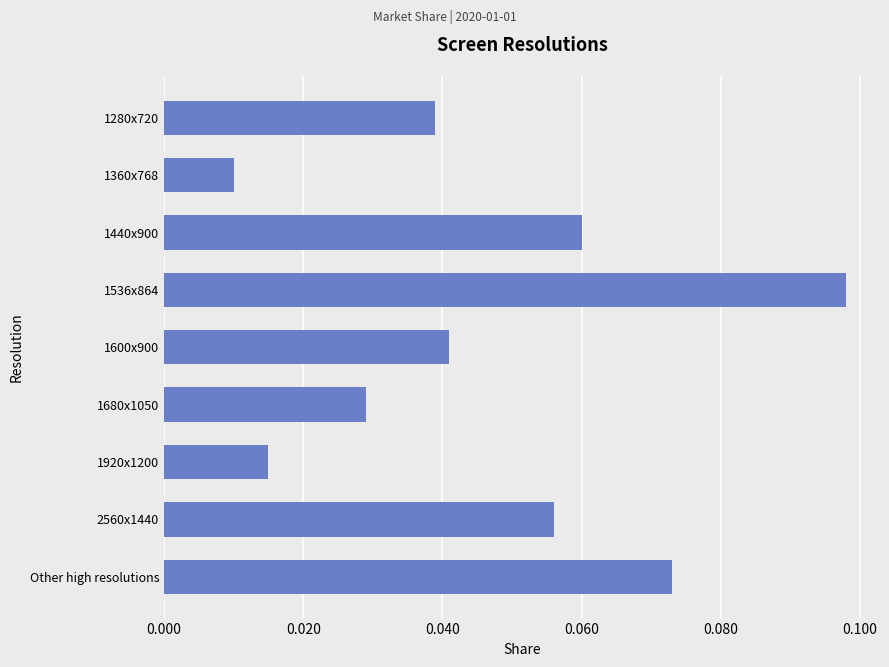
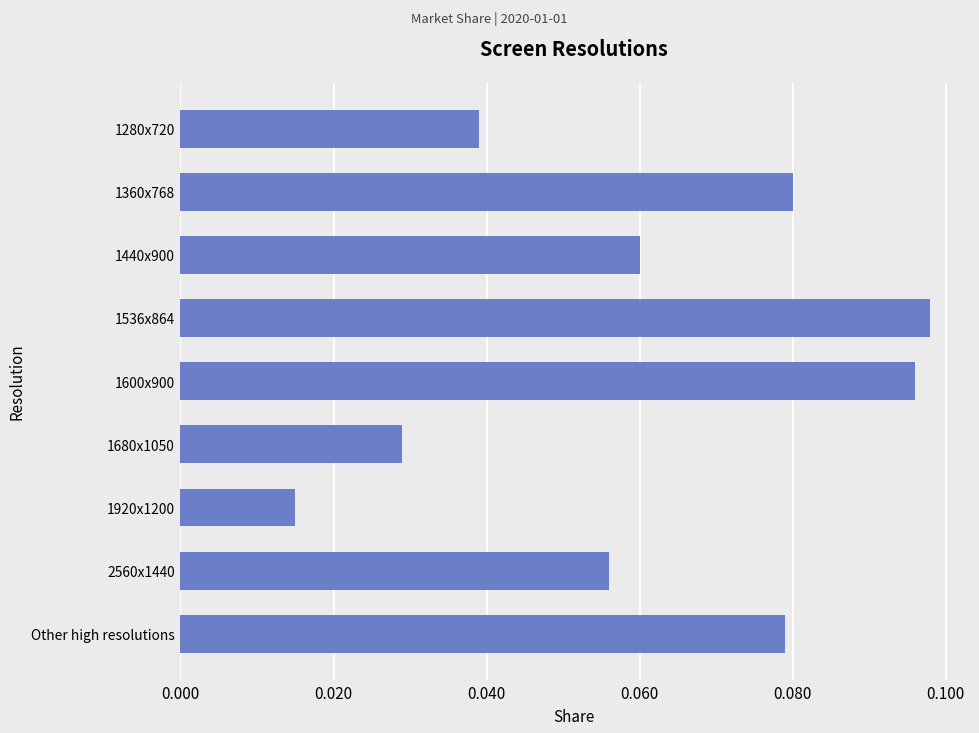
1360x768: 0.01 -> 0.08
1600x900: 0.041 -> 0.096
Other high resolutions: 0.073 -> 0.079
